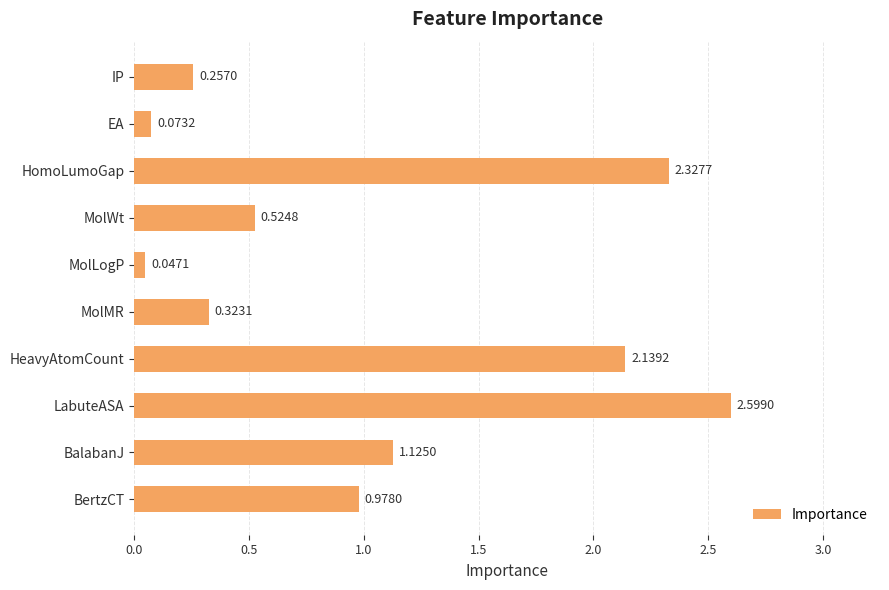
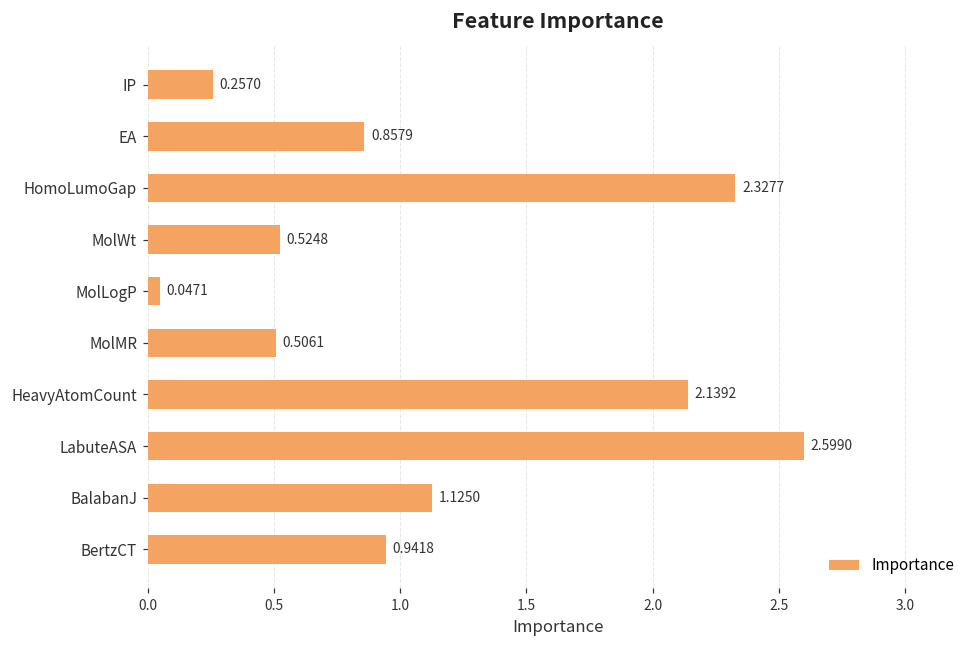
EA: 0.0732 -> 0.8579
MolMR: 0.3231 -> 0.5061
BertzCT: 0.9780 -> 0.9418
